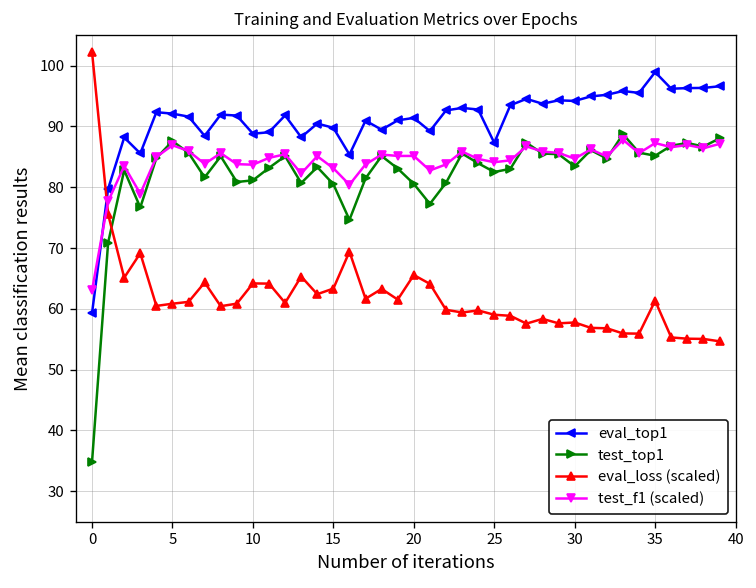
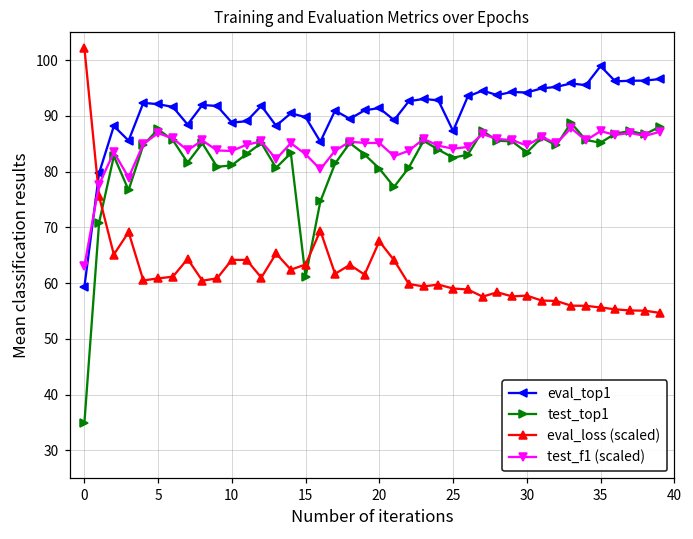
test_top1, 15: 81 -> 61
eval_loss (scaled), 20: 66 -> 68
eval_loss (scaled), 35: 61 -> 56
